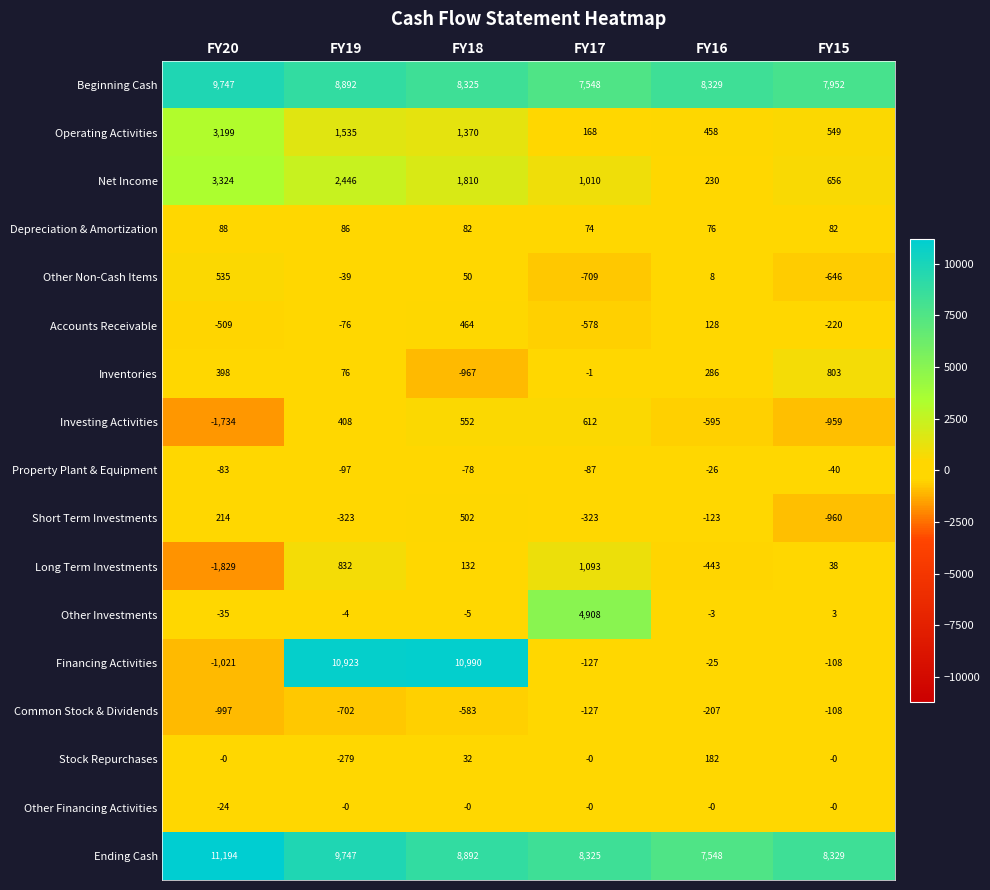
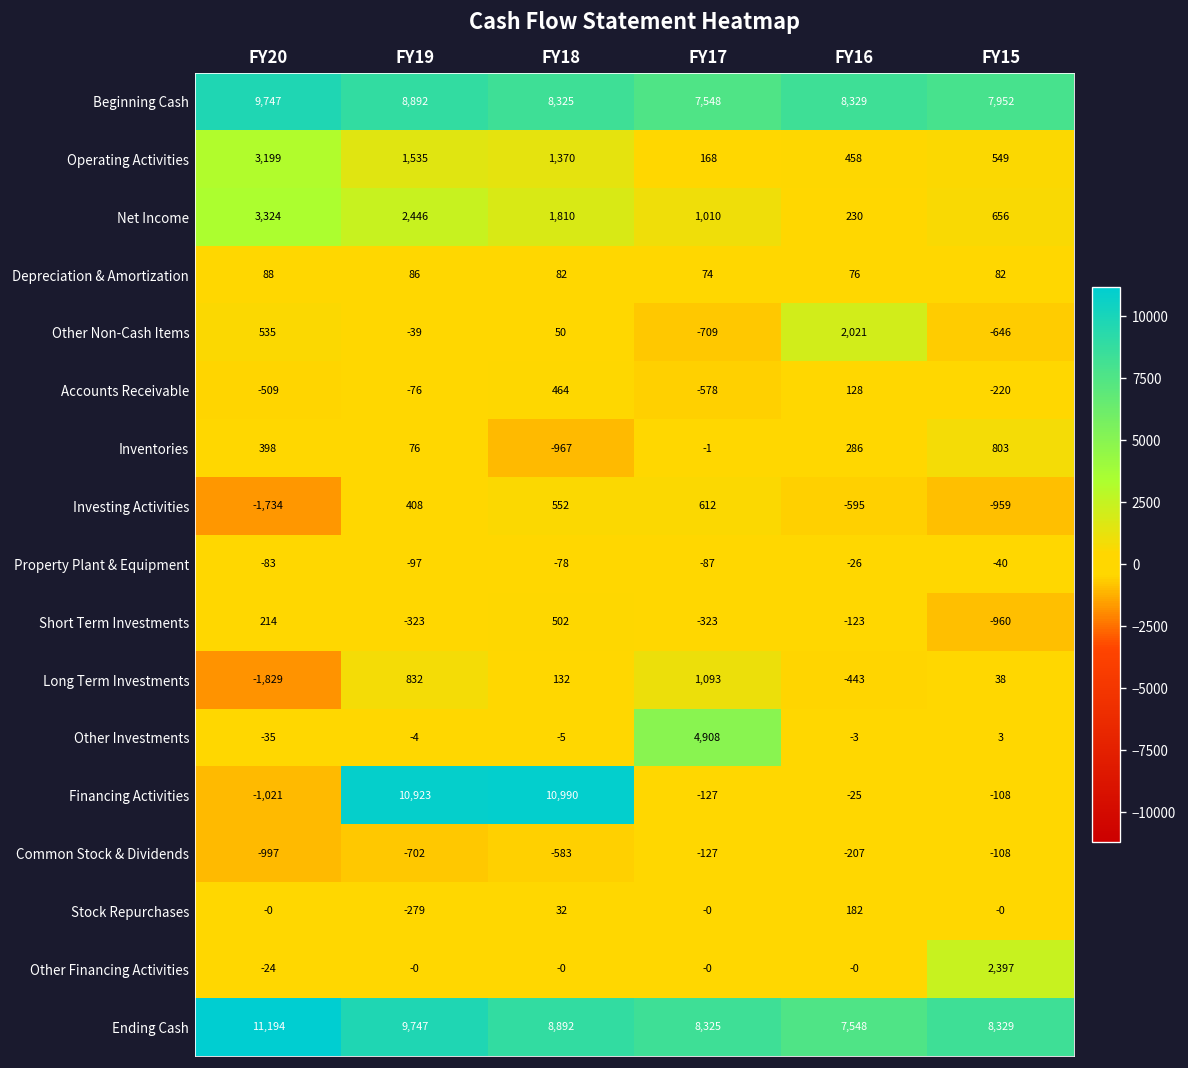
Other Non-Cash Items, FY16: 8 -> 2,021
Other Financing Activities, FY15: -0 -> 2,397
